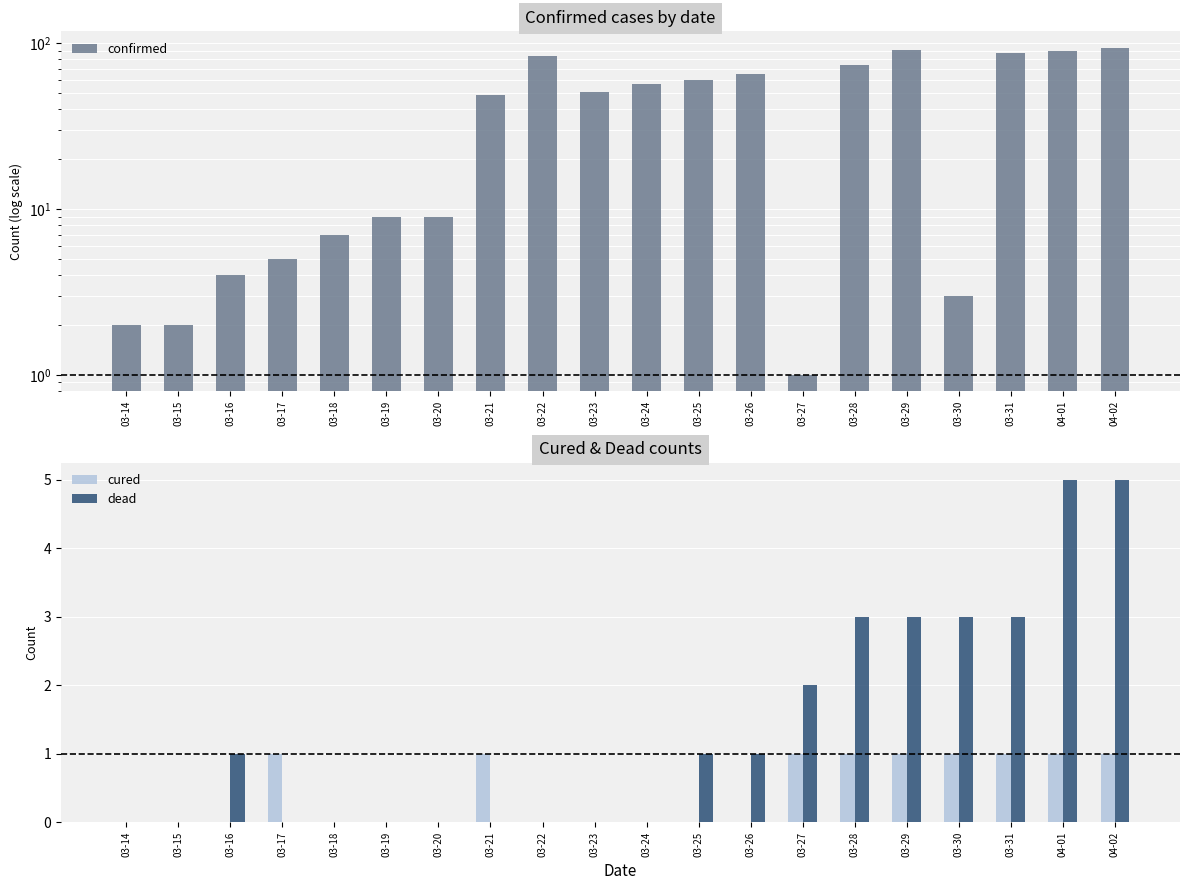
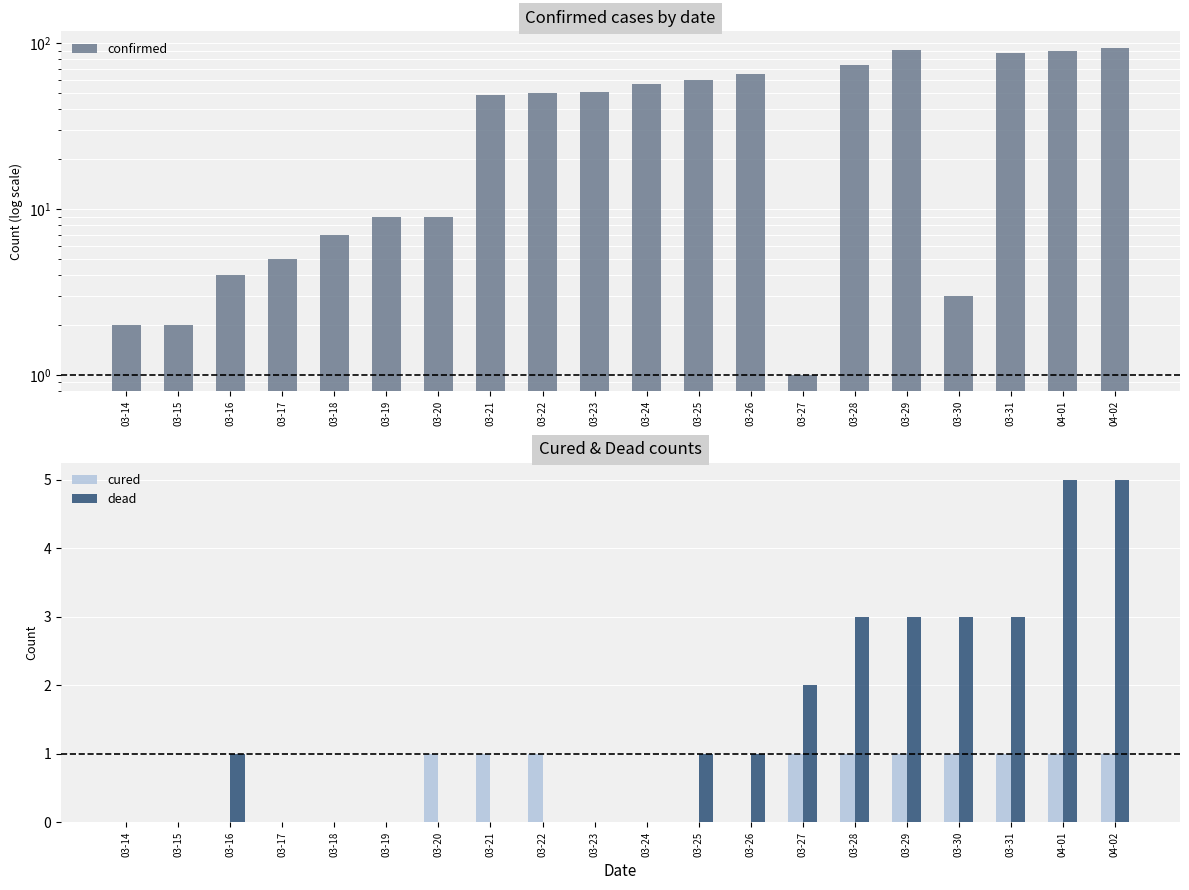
Confirmed cases by date, 03-22: 80 -> 50
Cured & Dead counts, cured, 03-17: 1 -> 0
Cured & Dead counts, cured, 03-20: 0 -> 1
Cured & Dead counts, cured, 03-22: 0 -> 1
